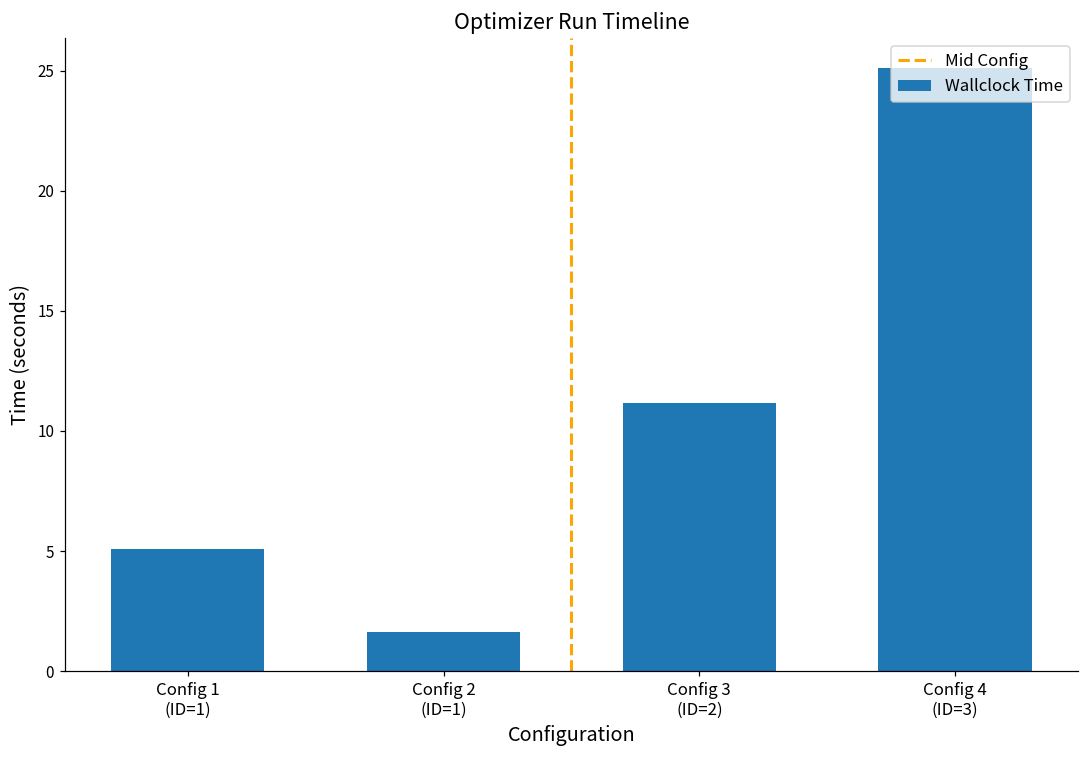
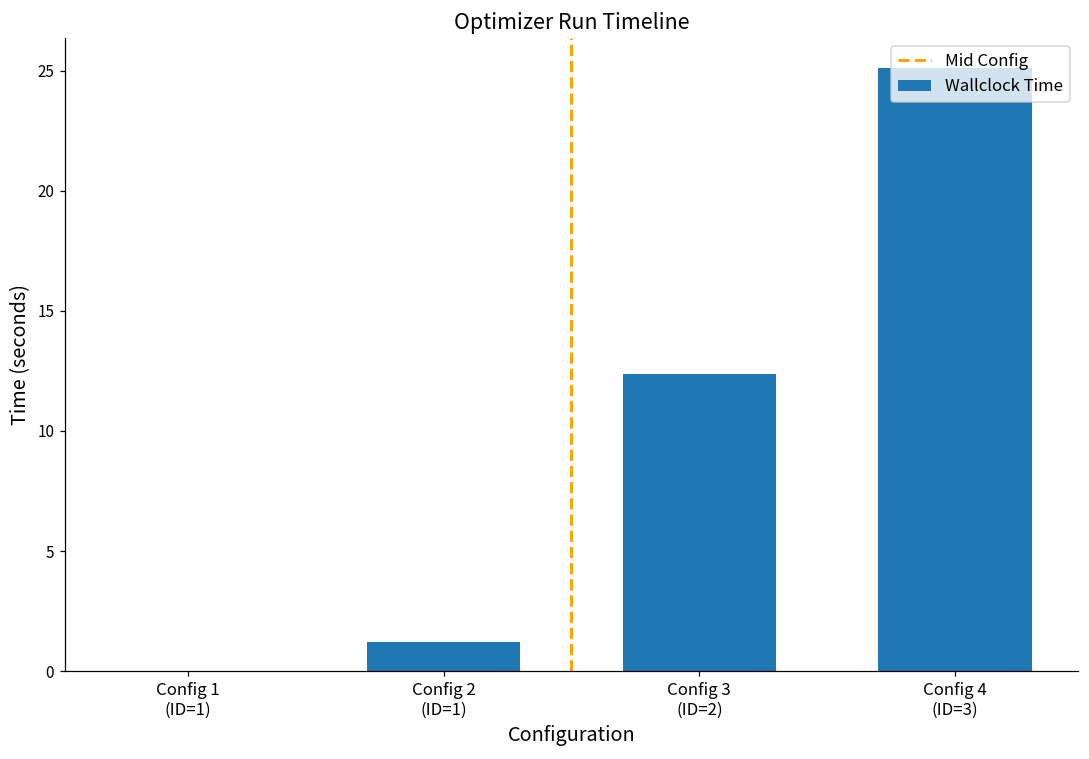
Config 1 (ID=1): 5.1 -> 0.0
Config 2 (ID=1): 1.6 -> 1.2
Config 3 (ID=2): 11.2 -> 12.4
